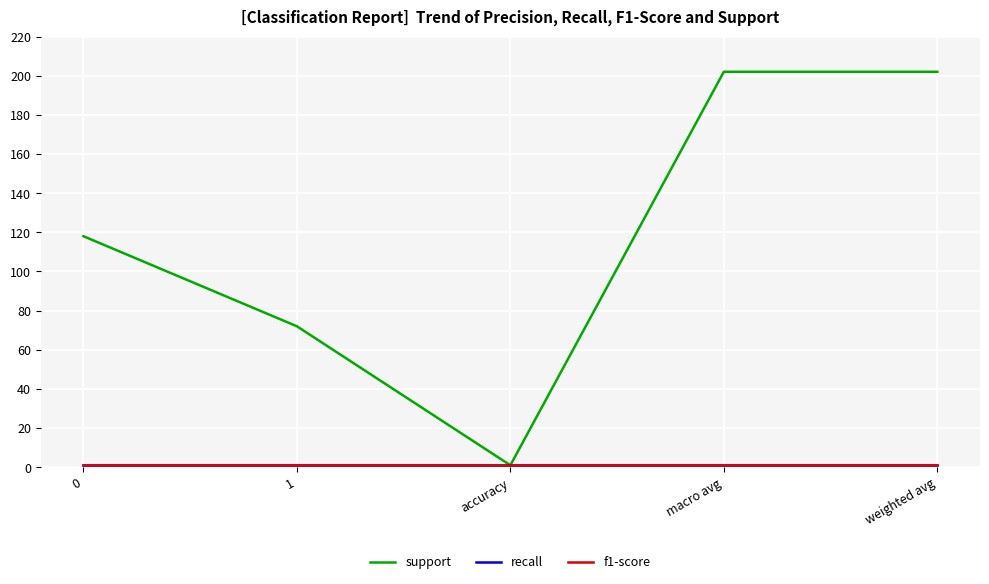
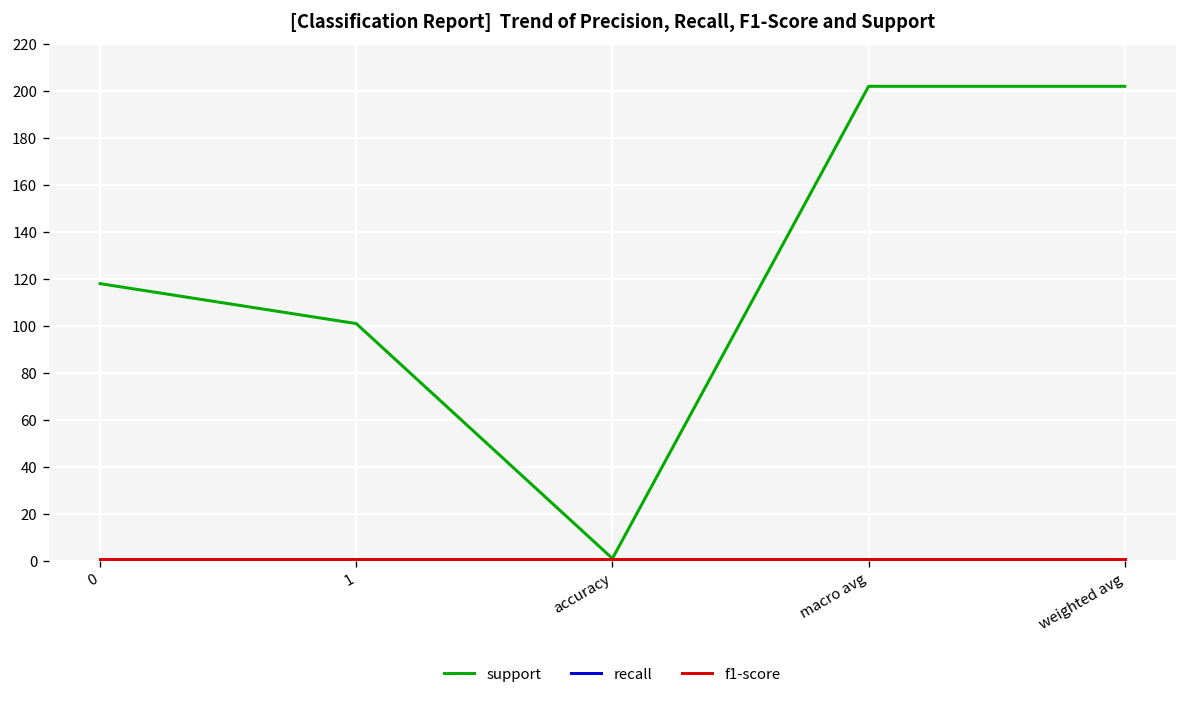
support, 1: 72 -> 101
